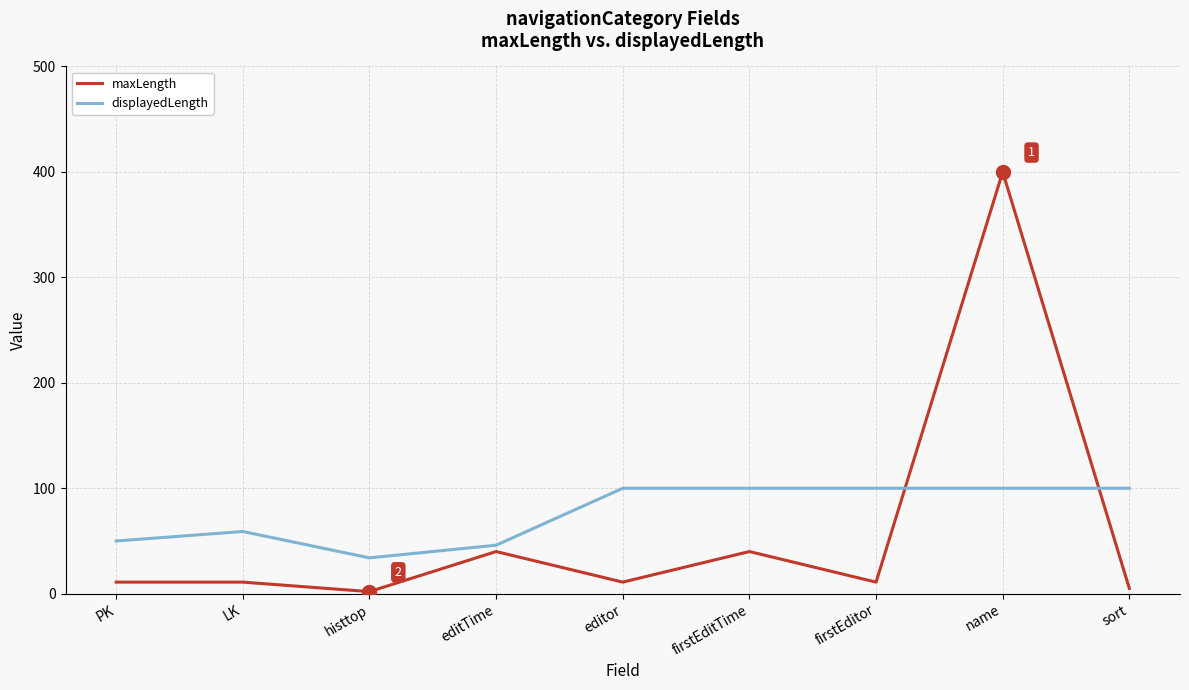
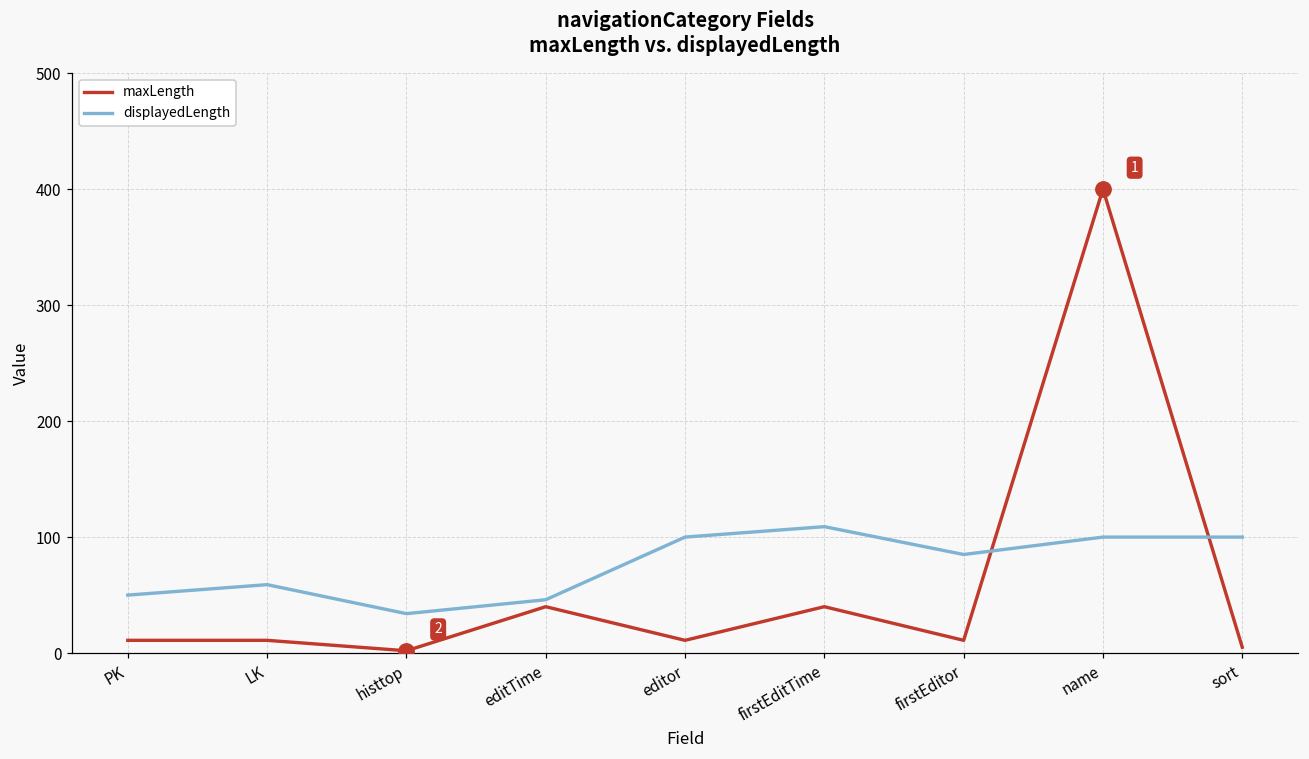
displayedLength, firstEditTime: 100 -> 109
displayedLength, firstEditor: 100 -> 85
